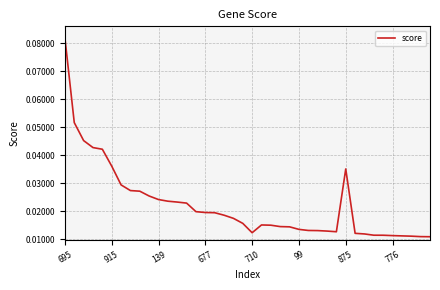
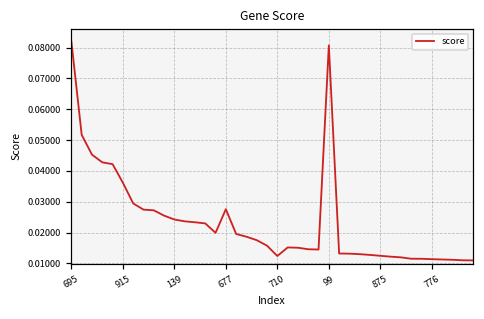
677: 0.020 -> 0.028
99: 0.014 -> 0.081
875: 0.035 -> 0.012
